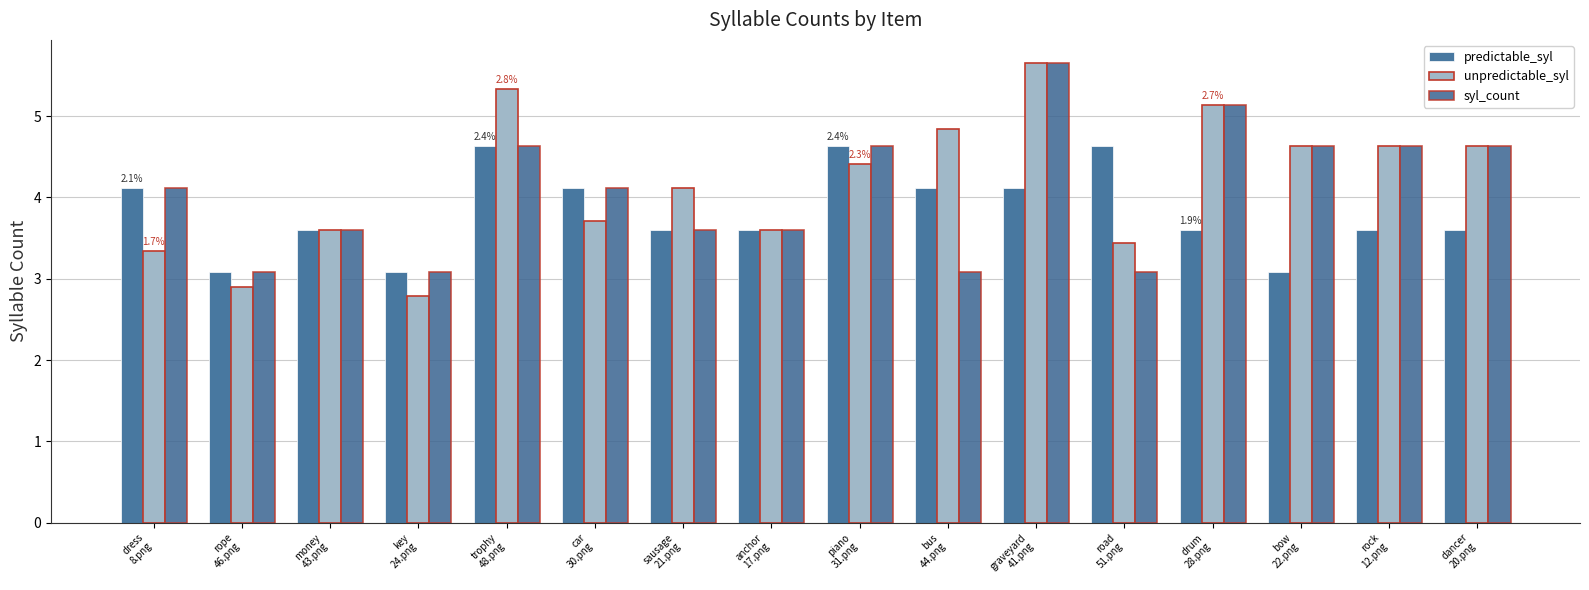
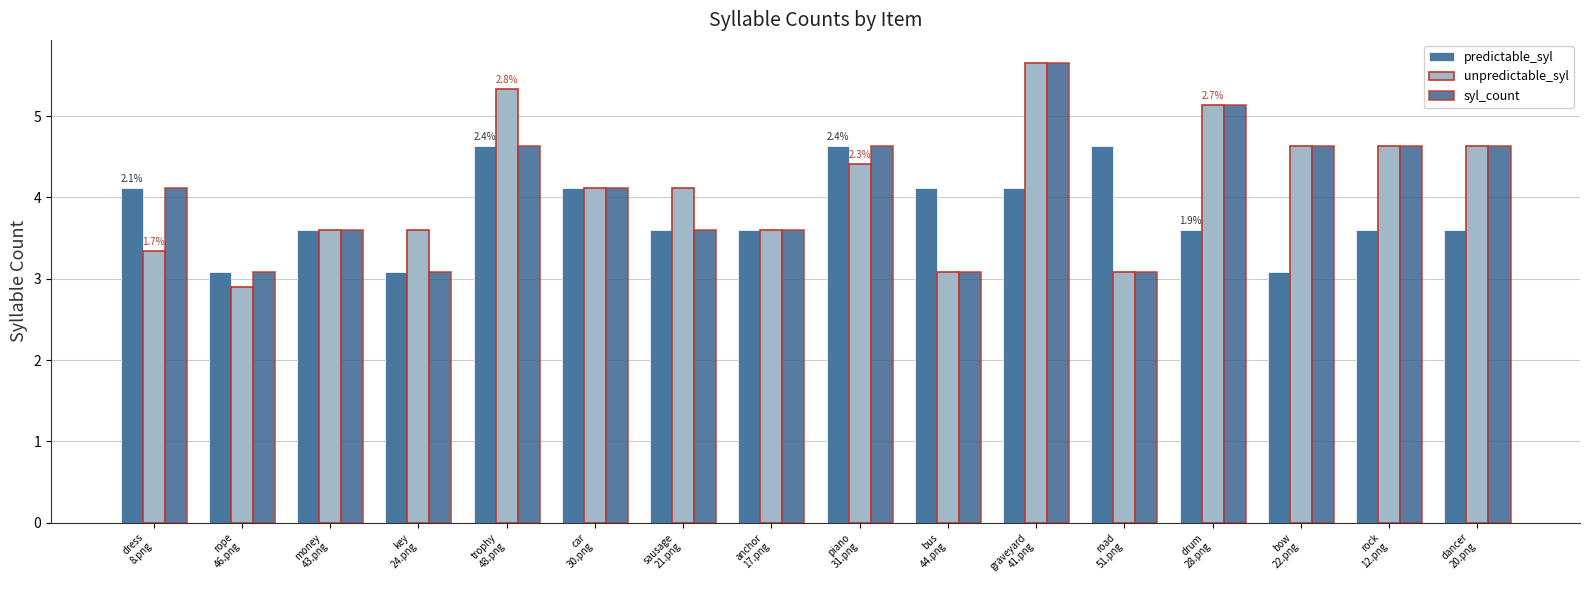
unpredictable_syl, key 24.png: 2.8 -> 3.6
unpredictable_syl, car 30.png: 3.7 -> 4.1
unpredictable_syl, bus 44.png: 4.8 -> 3.1
unpredictable_syl, road 51.png: 3.4 -> 3.1
